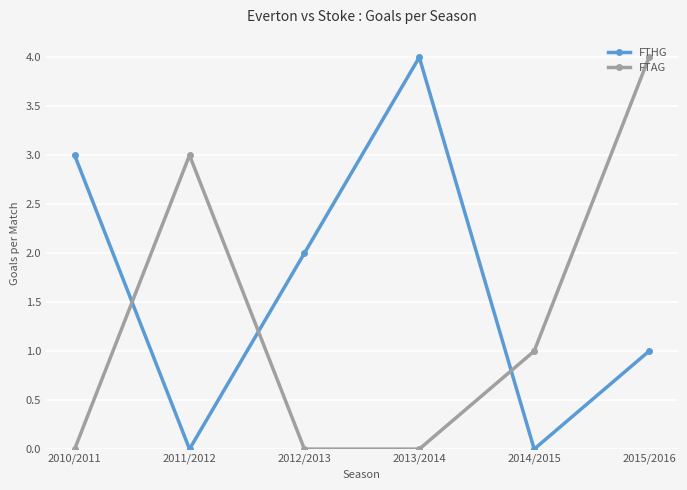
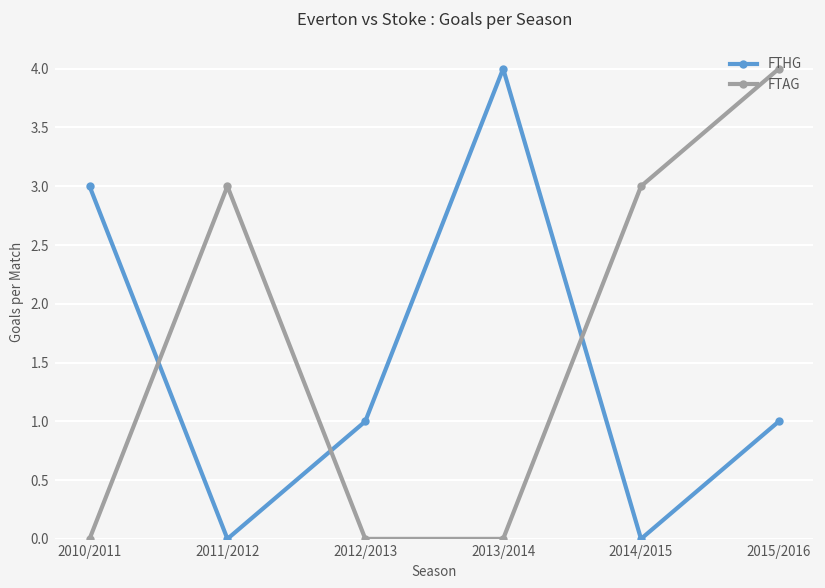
FTHG, 2012/2013: 2 -> 1
FTAG, 2014/2015: 1 -> 3
